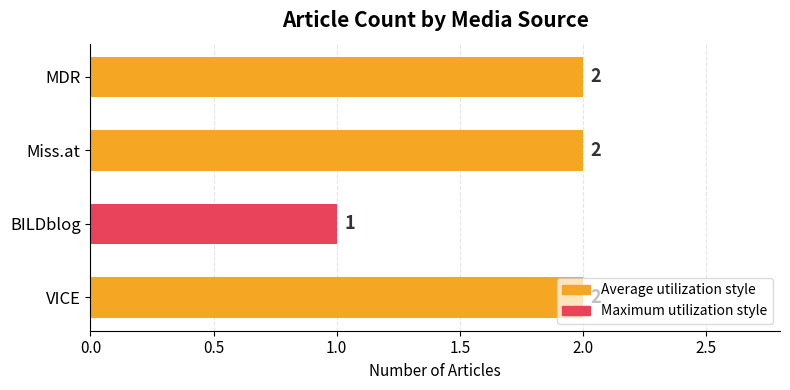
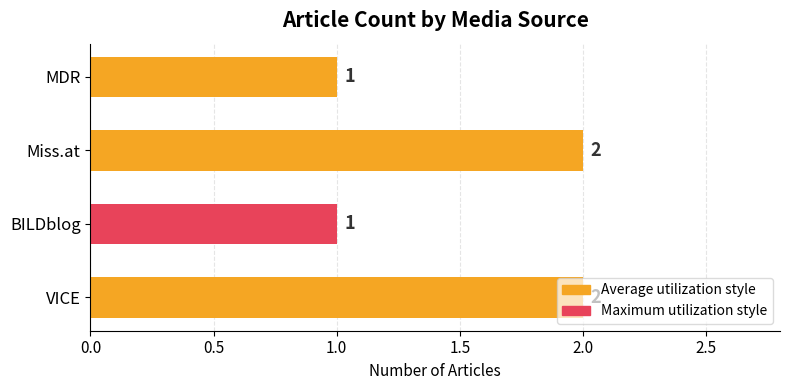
MDR: 2 -> 1
